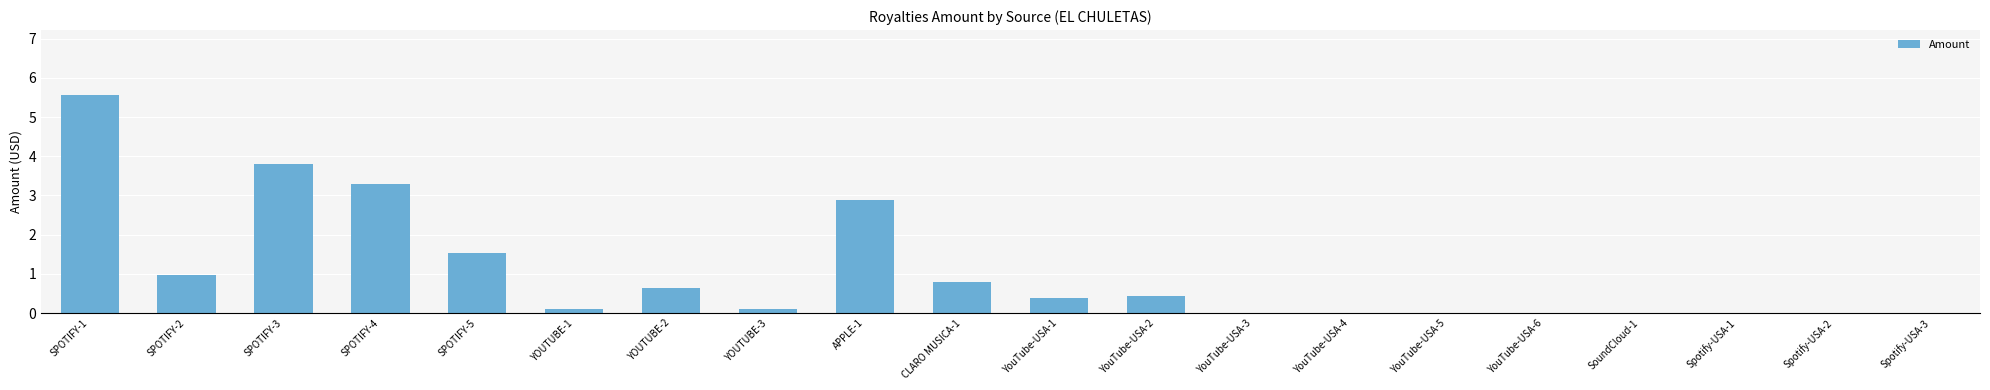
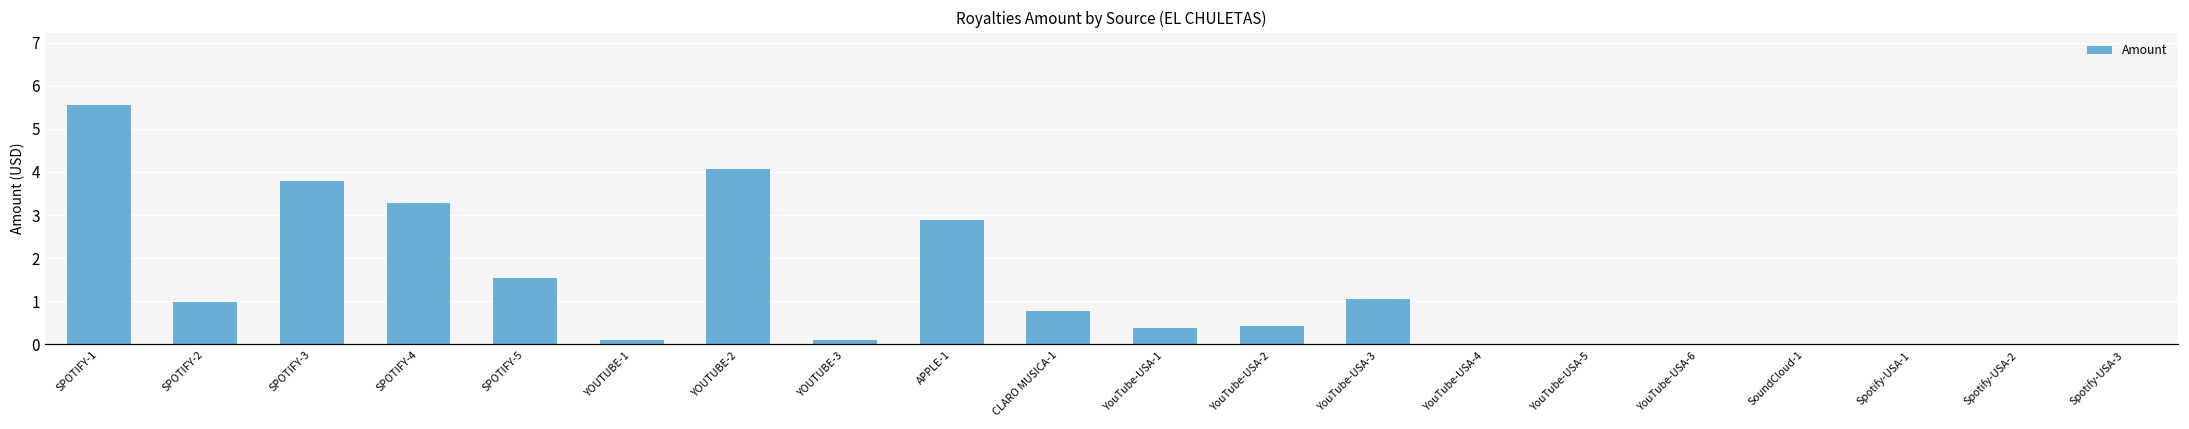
YOUTUBE-2: 0.6 -> 4.1
YouTube-USA-3: 0.0 -> 1.1
